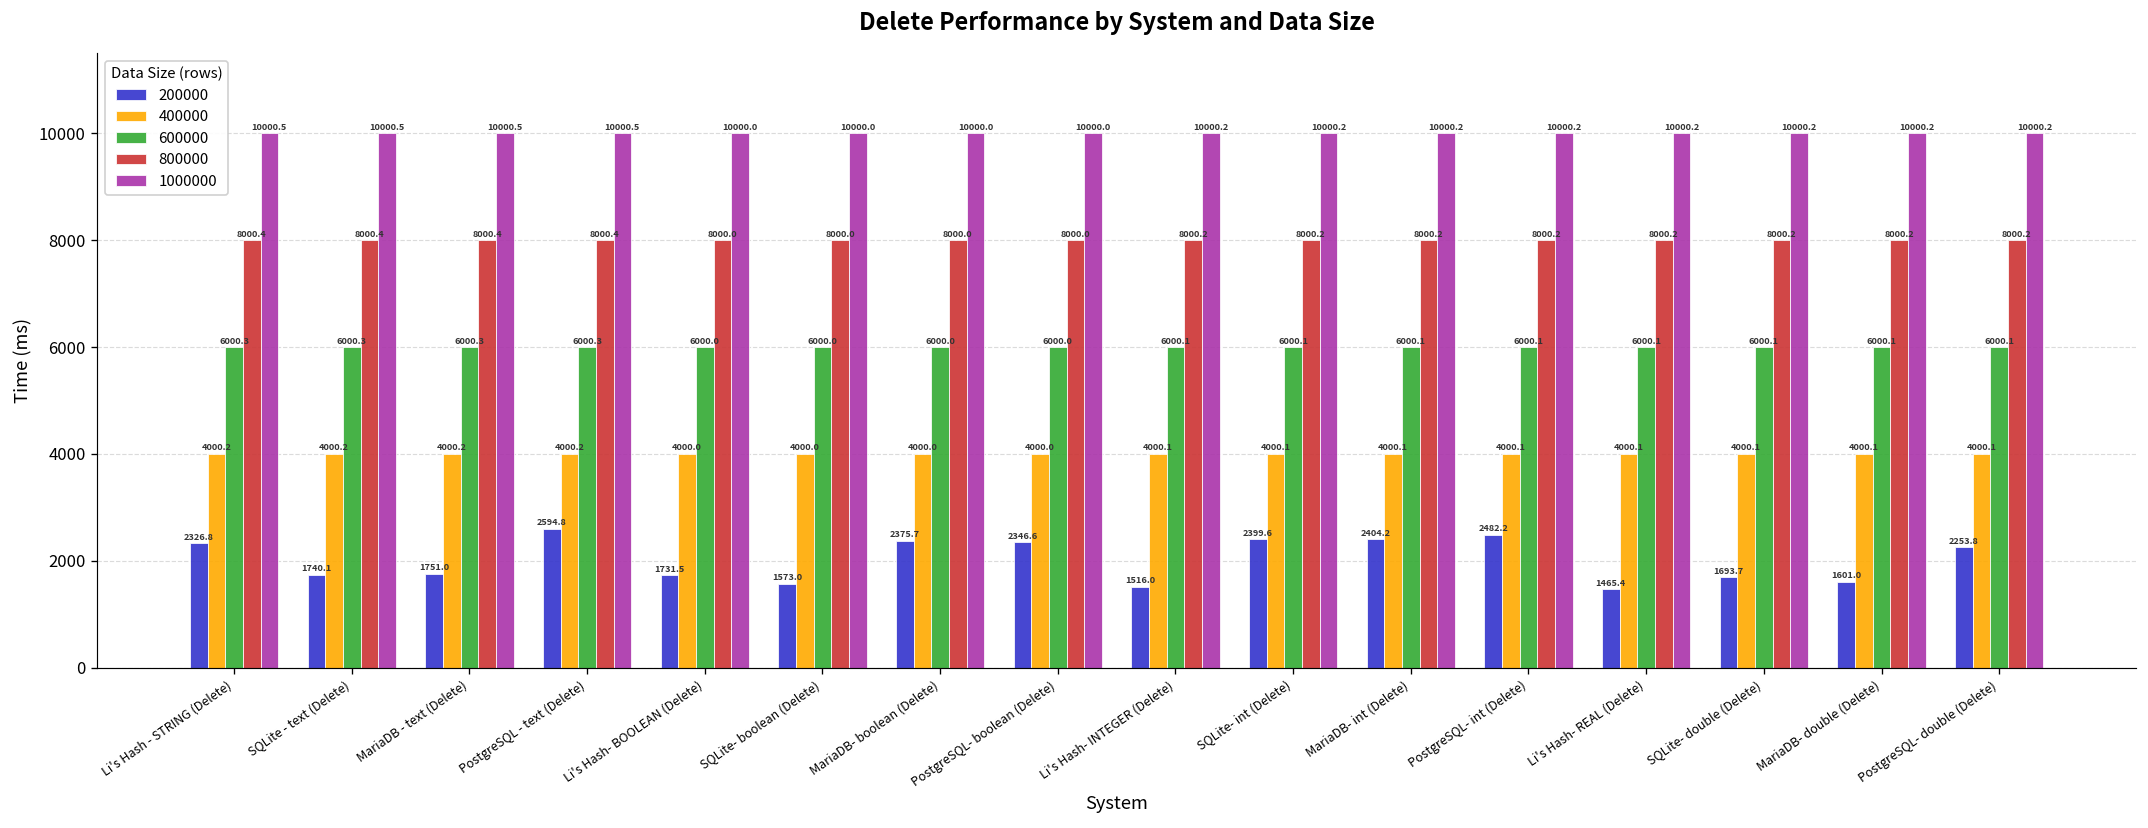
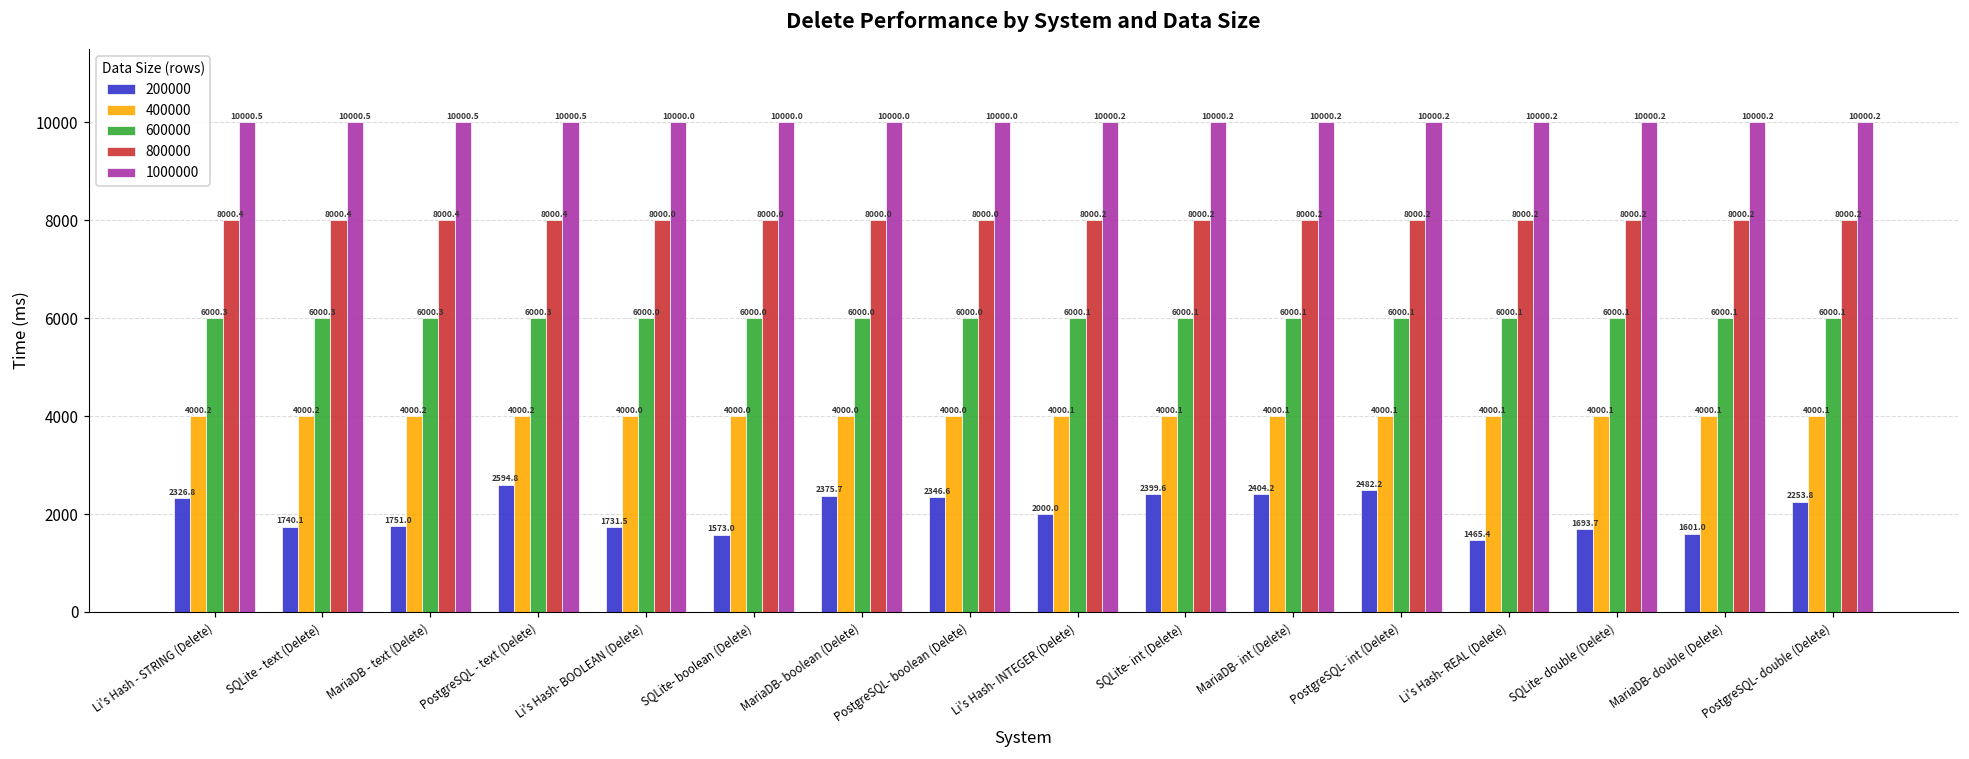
200000, Li's Hash- INTEGER (Delete): 1516.0 -> 2000.0
